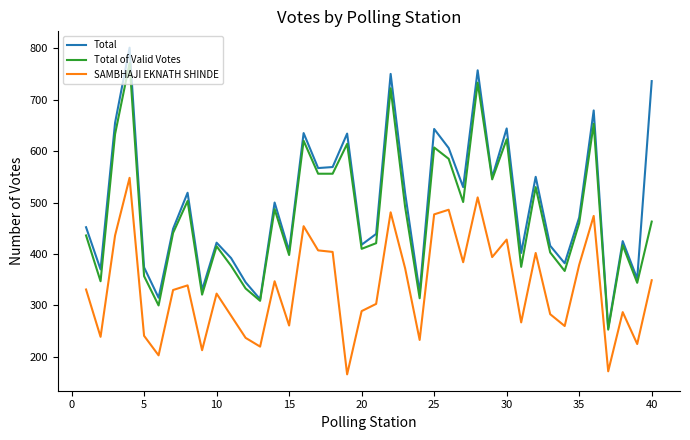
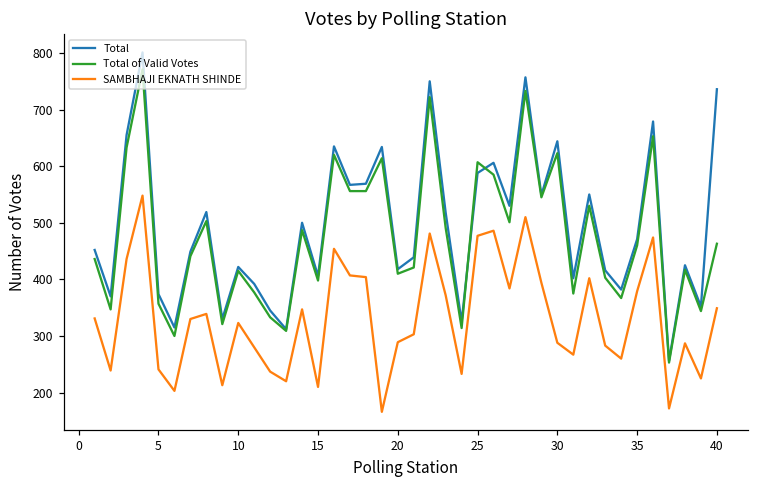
SAMBHAJI EKNATH SHINDE, 15: 260 -> 210
Total, 25: 640 -> 590
SAMBHAJI EKNATH SHINDE, 30: 430 -> 290
